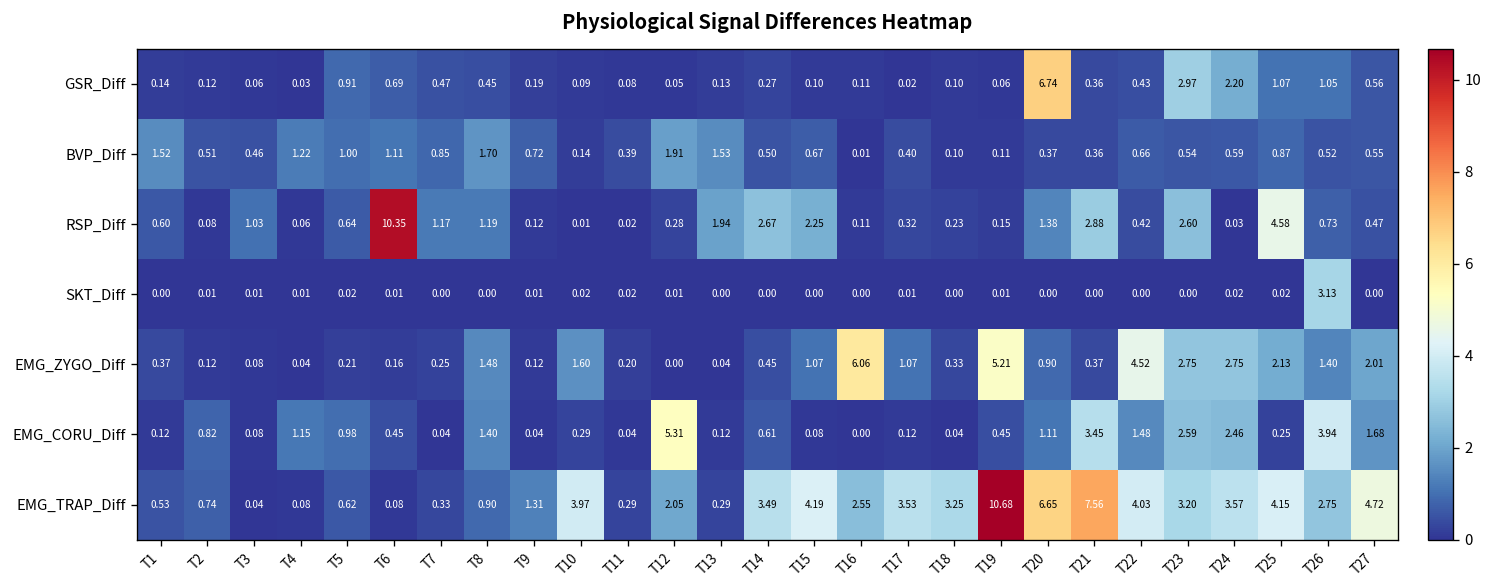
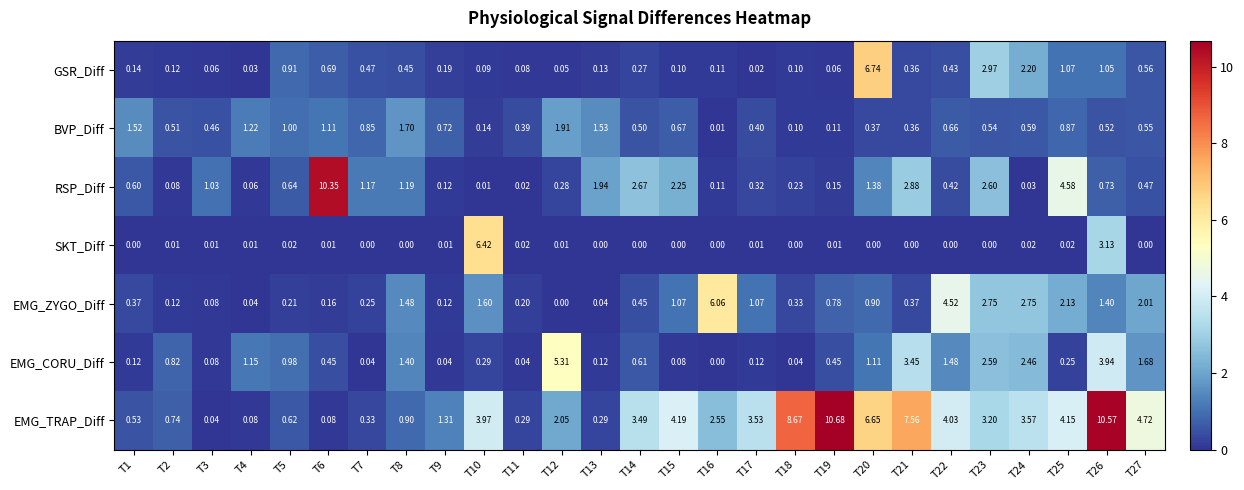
SKT_Diff, T10: 0.02 -> 6.42
EMG_ZYGO_Diff, T19: 5.21 -> 0.78
EMG_TRAP_Diff, T18: 3.25 -> 8.67
EMG_TRAP_Diff, T26: 2.75 -> 10.57
